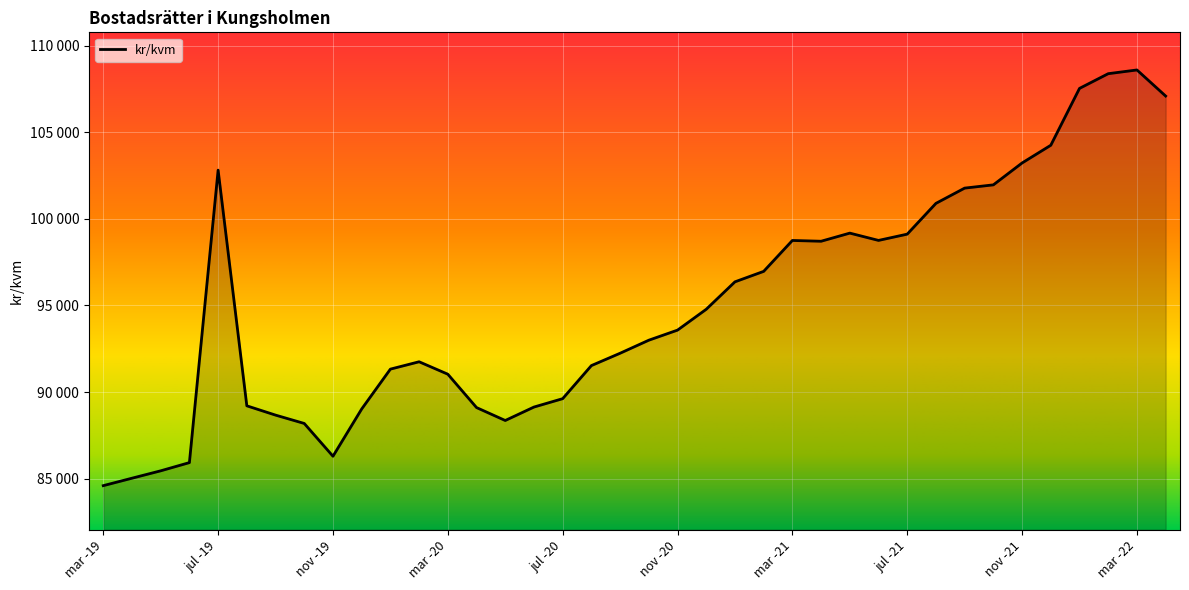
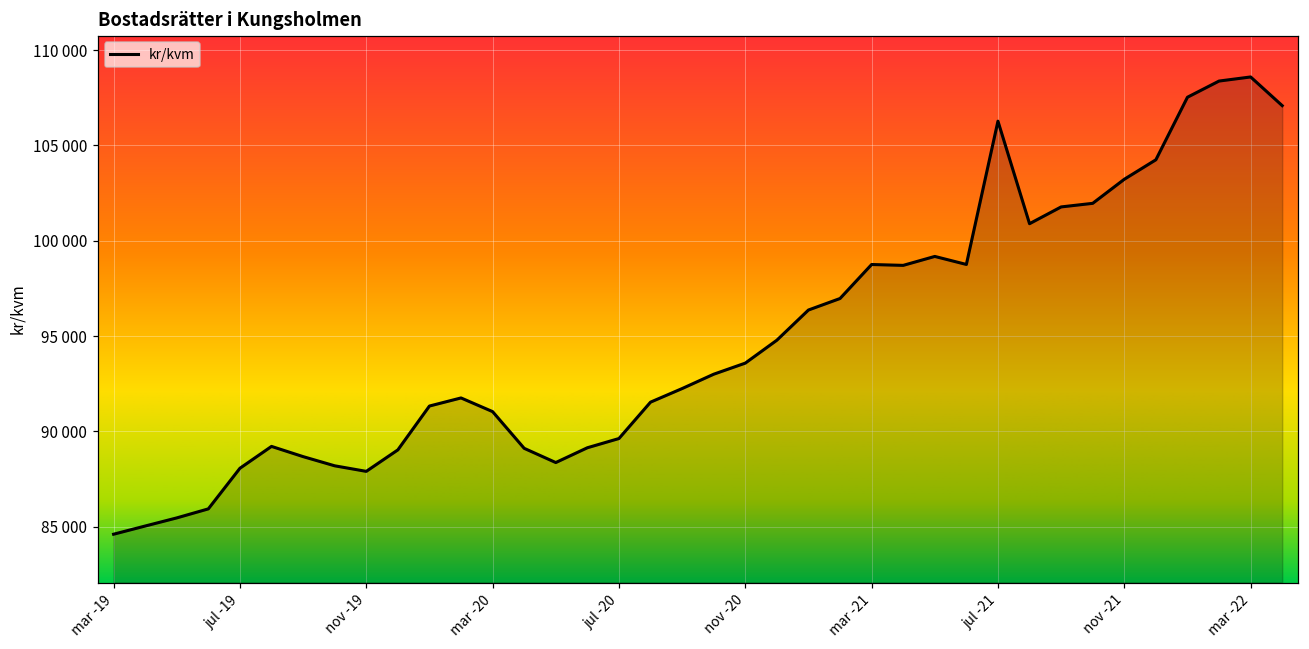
jul -19: 102800 -> 88100
nov -19: 86300 -> 87900
jul -21: 99100 -> 106300
